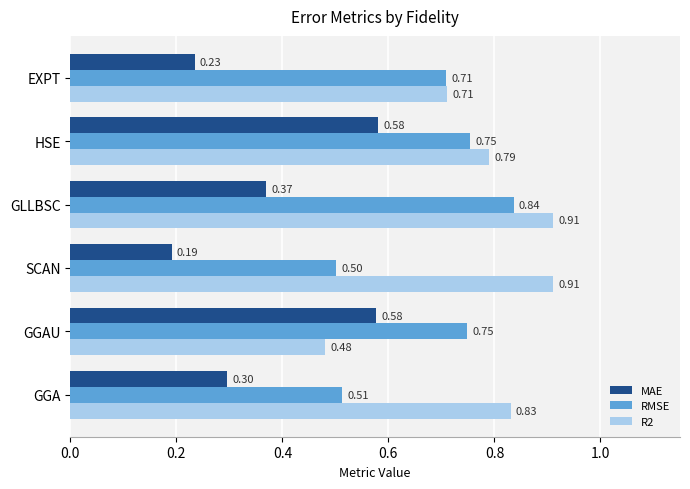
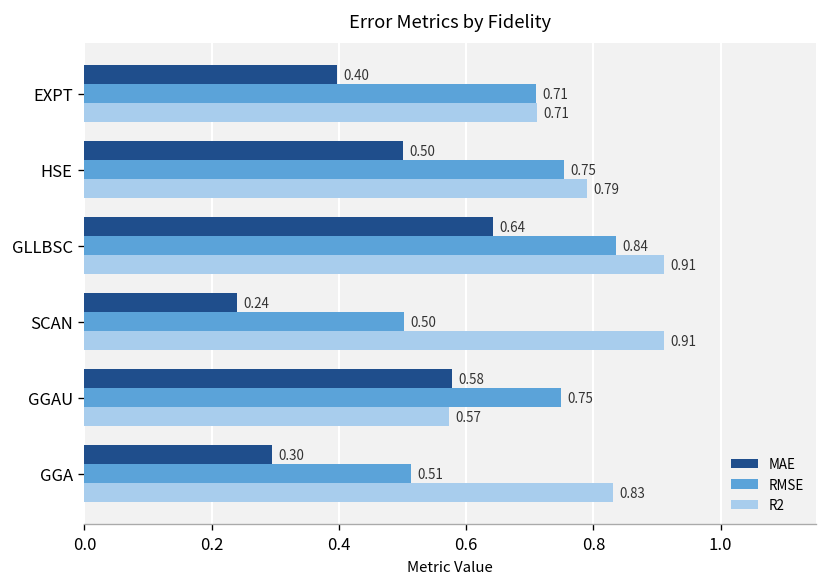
MAE, EXPT: 0.23 -> 0.40
MAE, HSE: 0.58 -> 0.50
MAE, GLLBSC: 0.37 -> 0.64
MAE, SCAN: 0.19 -> 0.24
R2, GGAU: 0.48 -> 0.57
